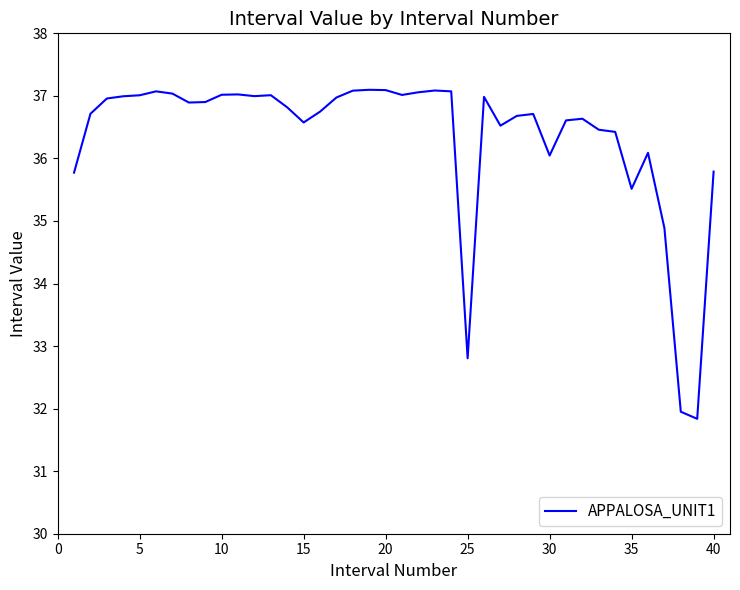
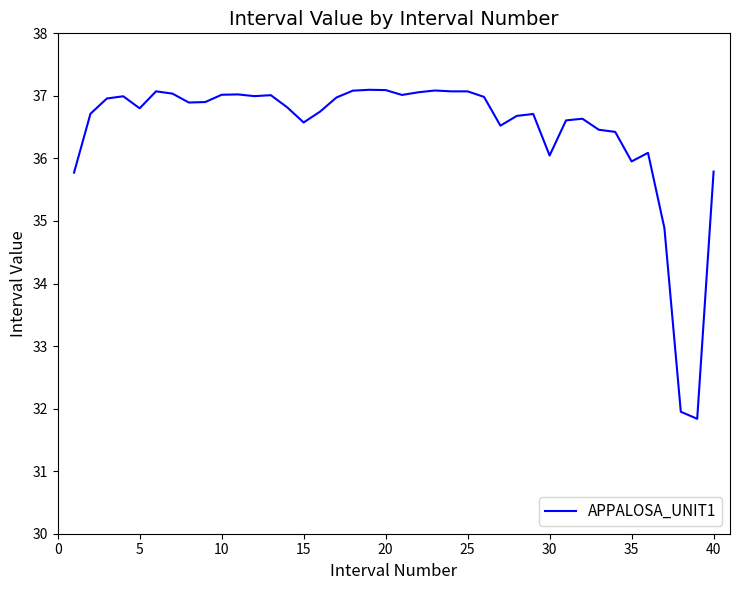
5: 37.0 -> 36.8
25: 32.8 -> 37.1
35: 35.5 -> 36.0
